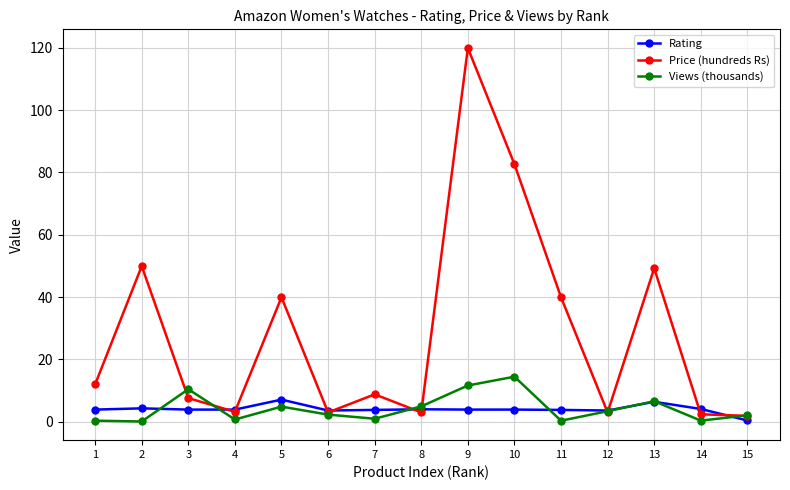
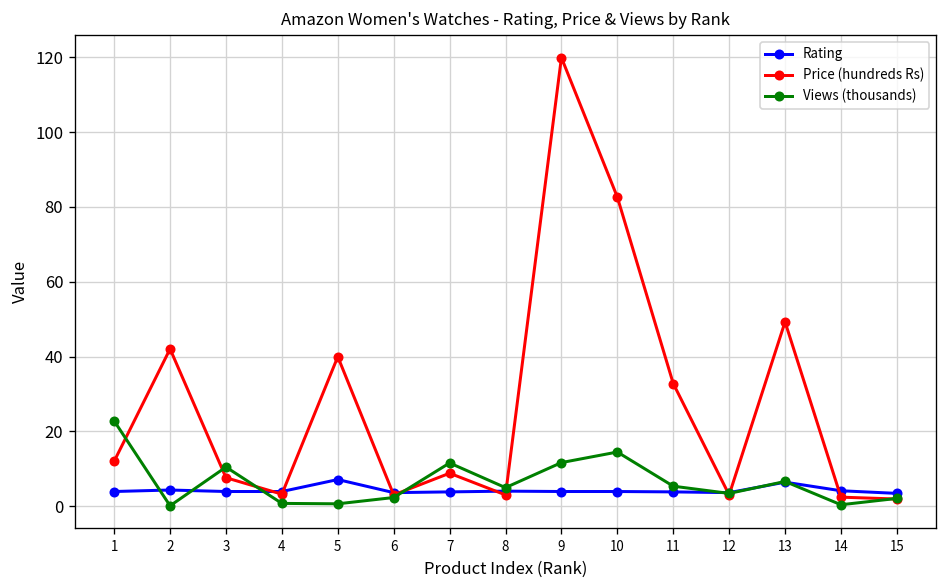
Views (thousands), 1: 0 -> 23
Price (hundreds Rs), 2: 50 -> 42
Views (thousands), 5: 5 -> 1
Views (thousands), 7: 1 -> 12
Price (hundreds Rs), 11: 40 -> 33
Views (thousands), 11: 0 -> 5
Rating, 15: 0 -> 3
